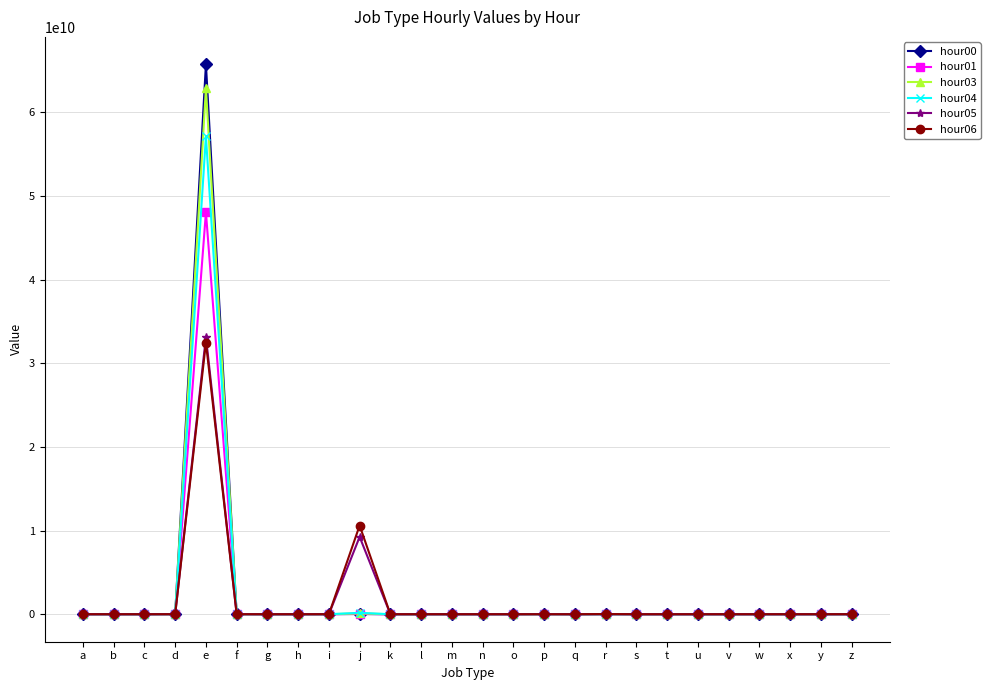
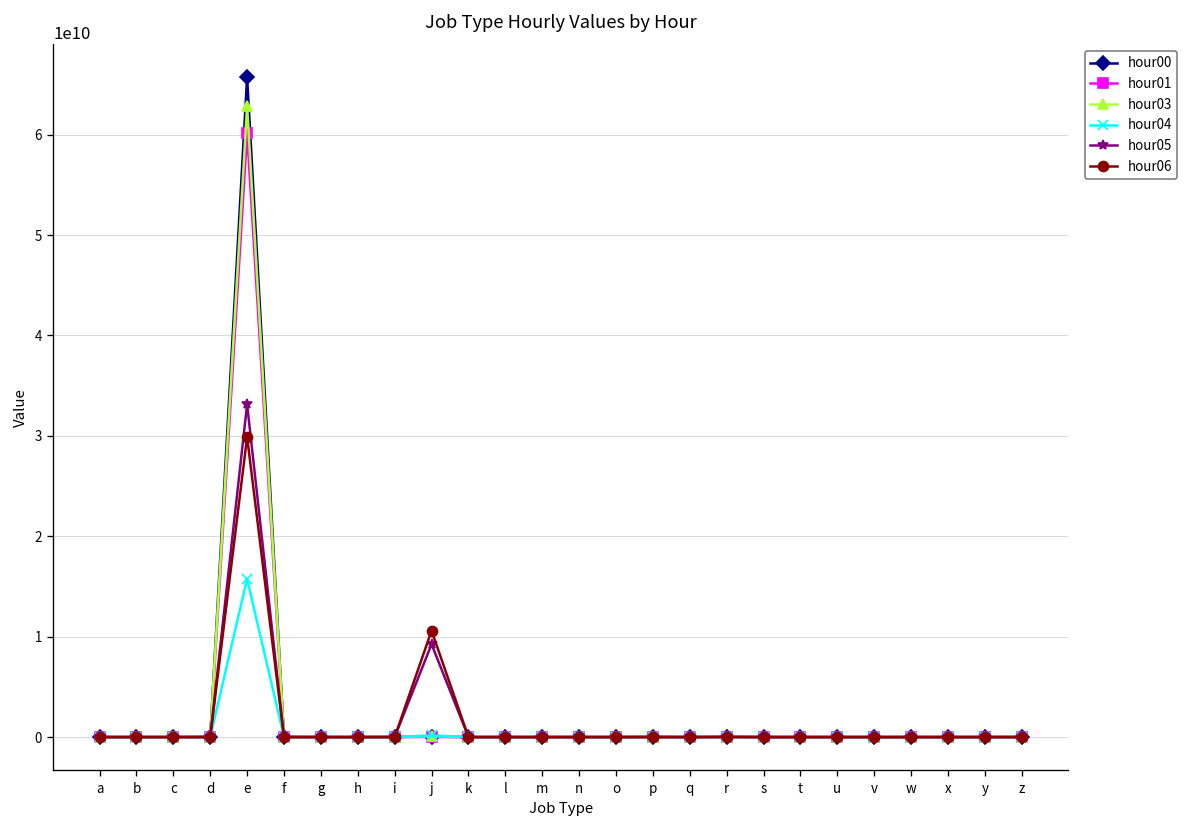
hour01, e: 48000000000 -> 60000000000
hour04, e: 57000000000 -> 16000000000
hour06, e: 32000000000 -> 30000000000
